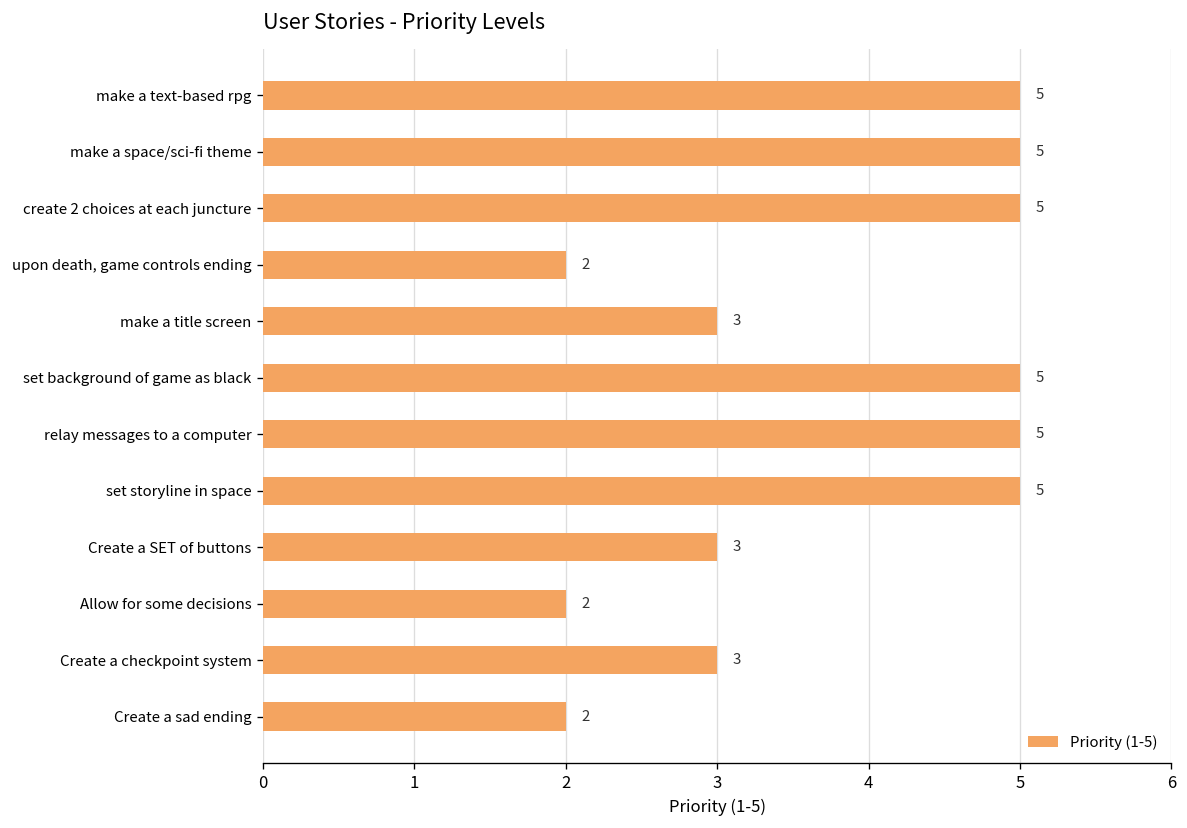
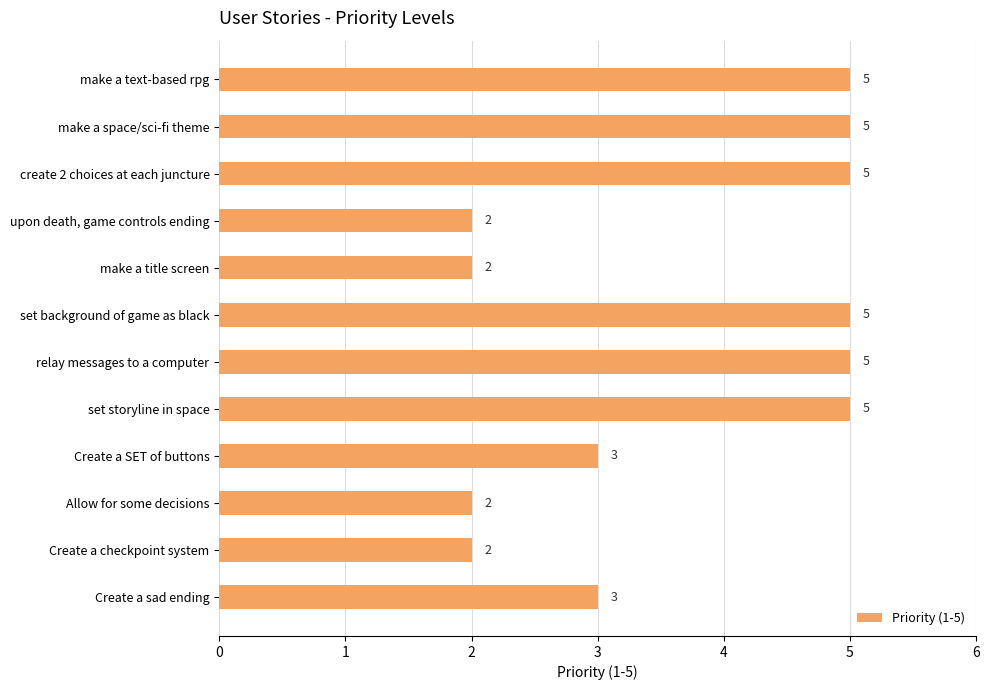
make a title screen: 3 -> 2
Create a checkpoint system: 3 -> 2
Create a sad ending: 2 -> 3
